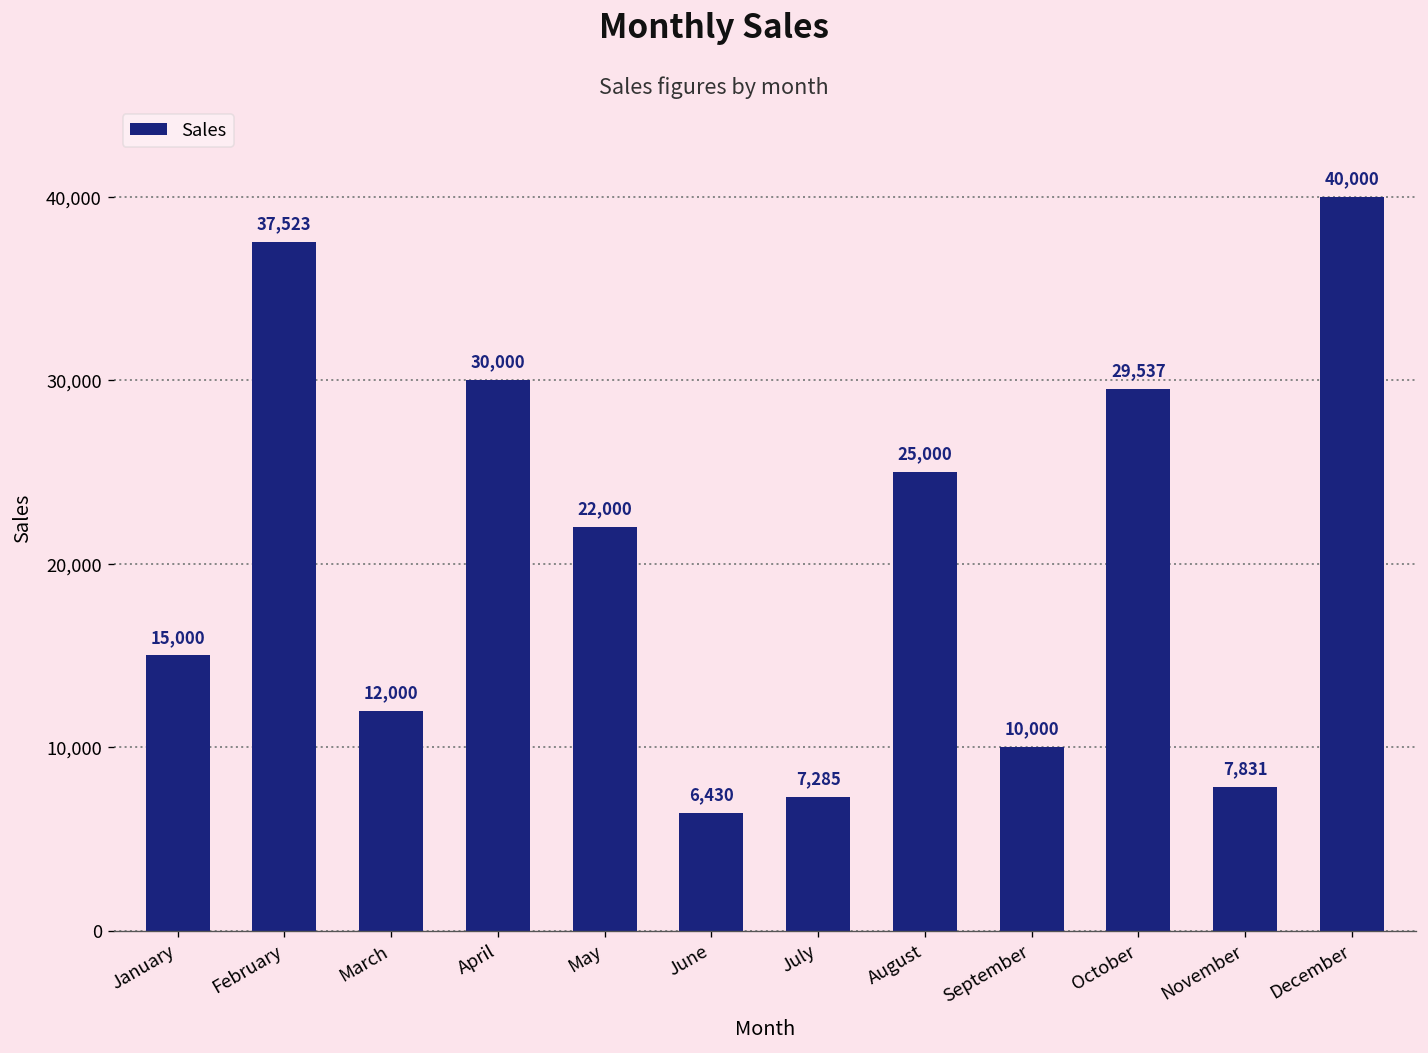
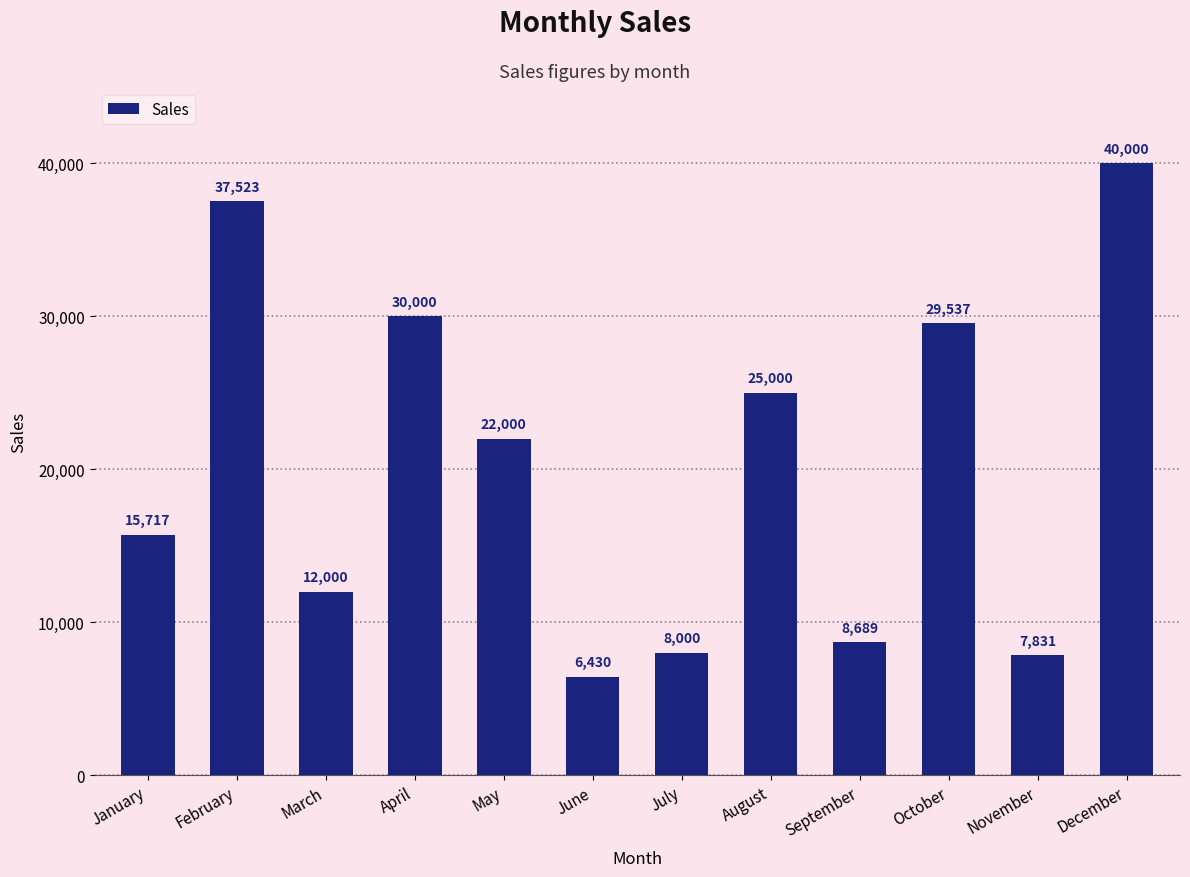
January: 15,000 -> 15,717
July: 7,285 -> 8,000
September: 10,000 -> 8,689
